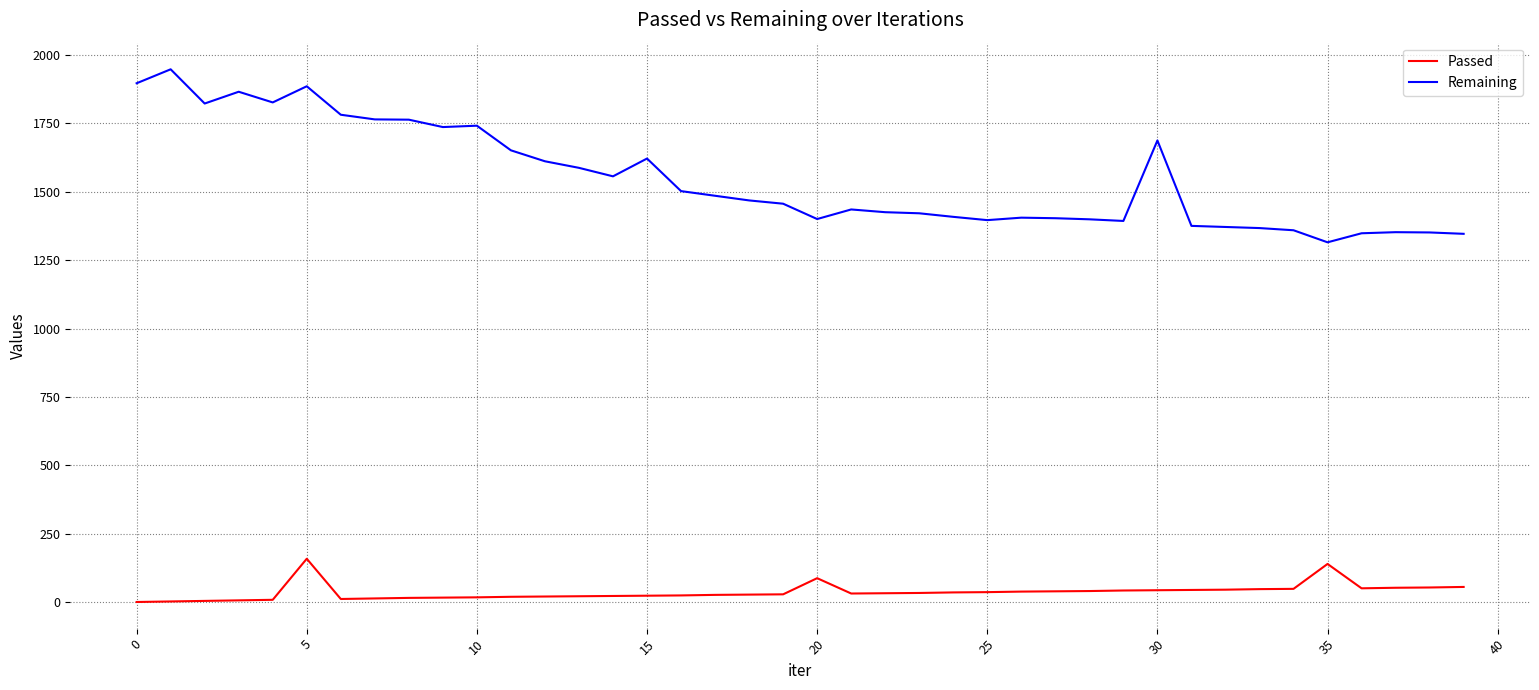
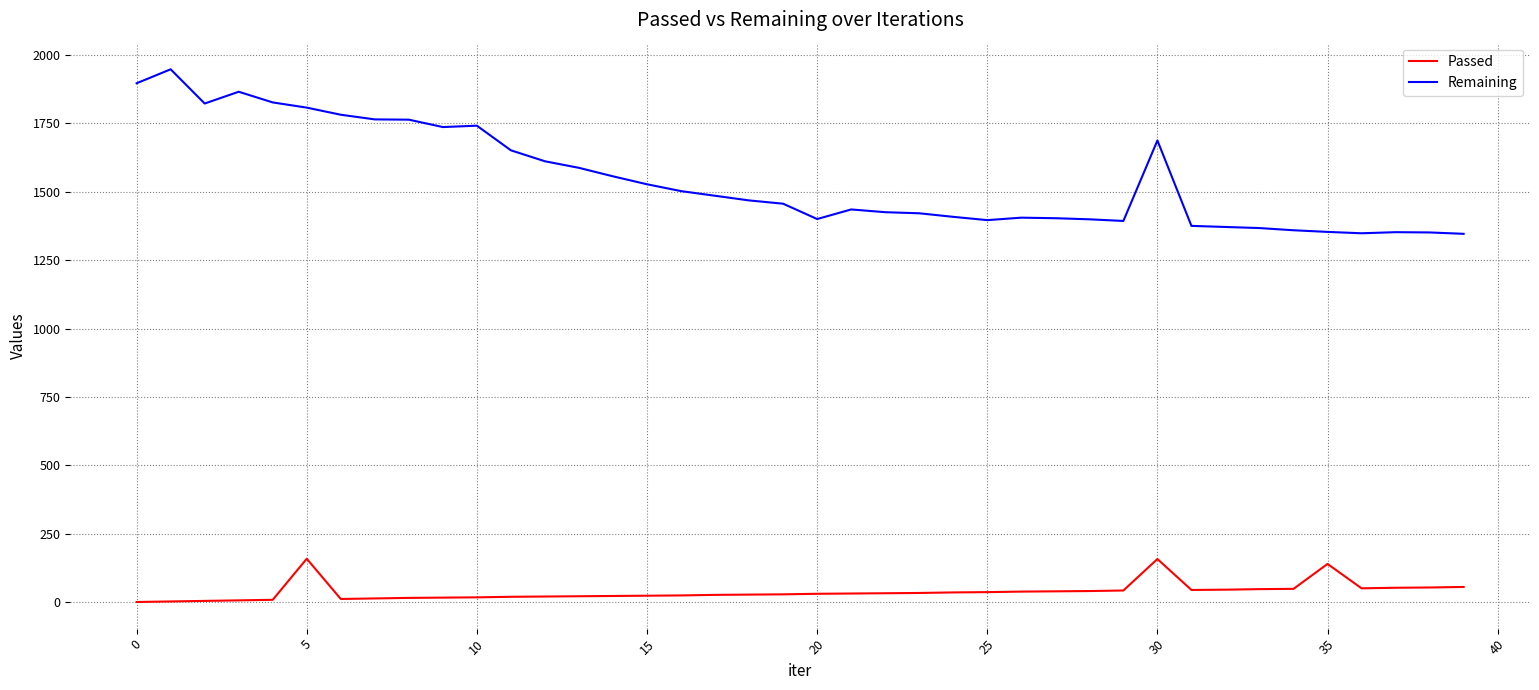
Remaining, 5: 1890 -> 1810
Remaining, 15: 1620 -> 1530
Passed, 20: 90 -> 30
Passed, 30: 40 -> 160
Remaining, 35: 1320 -> 1350
